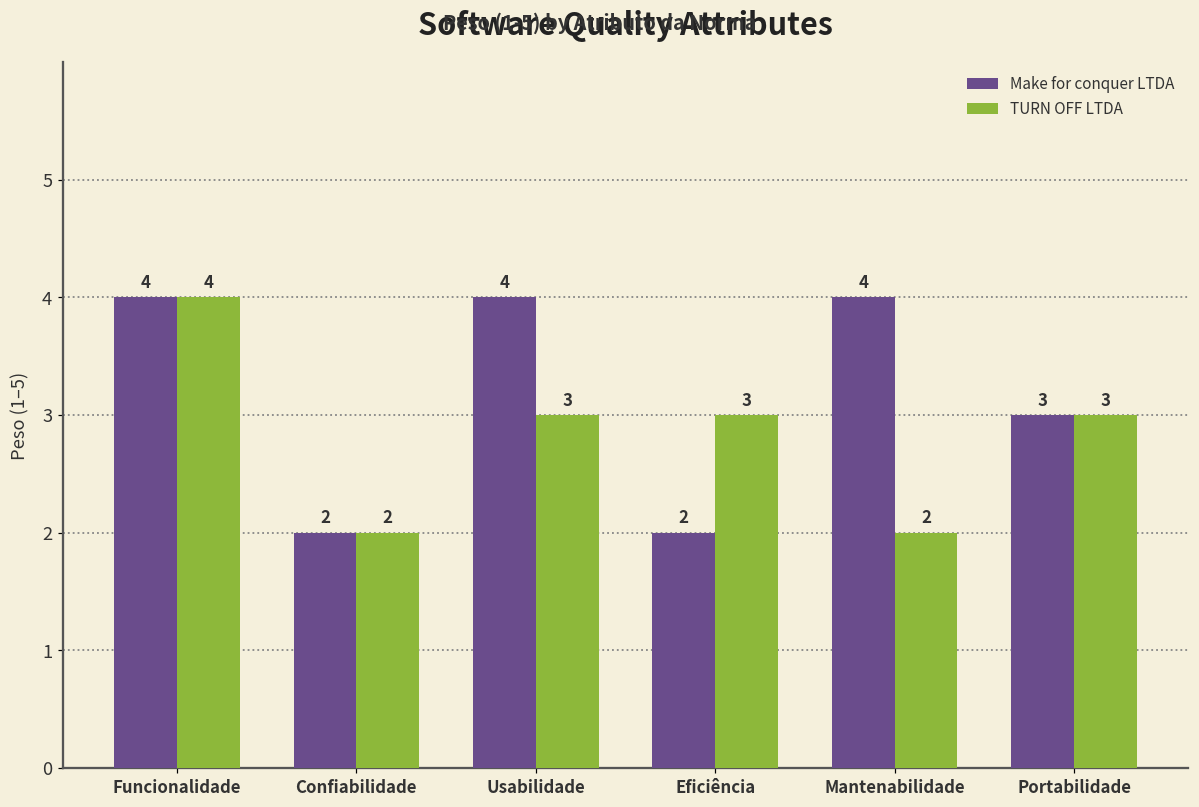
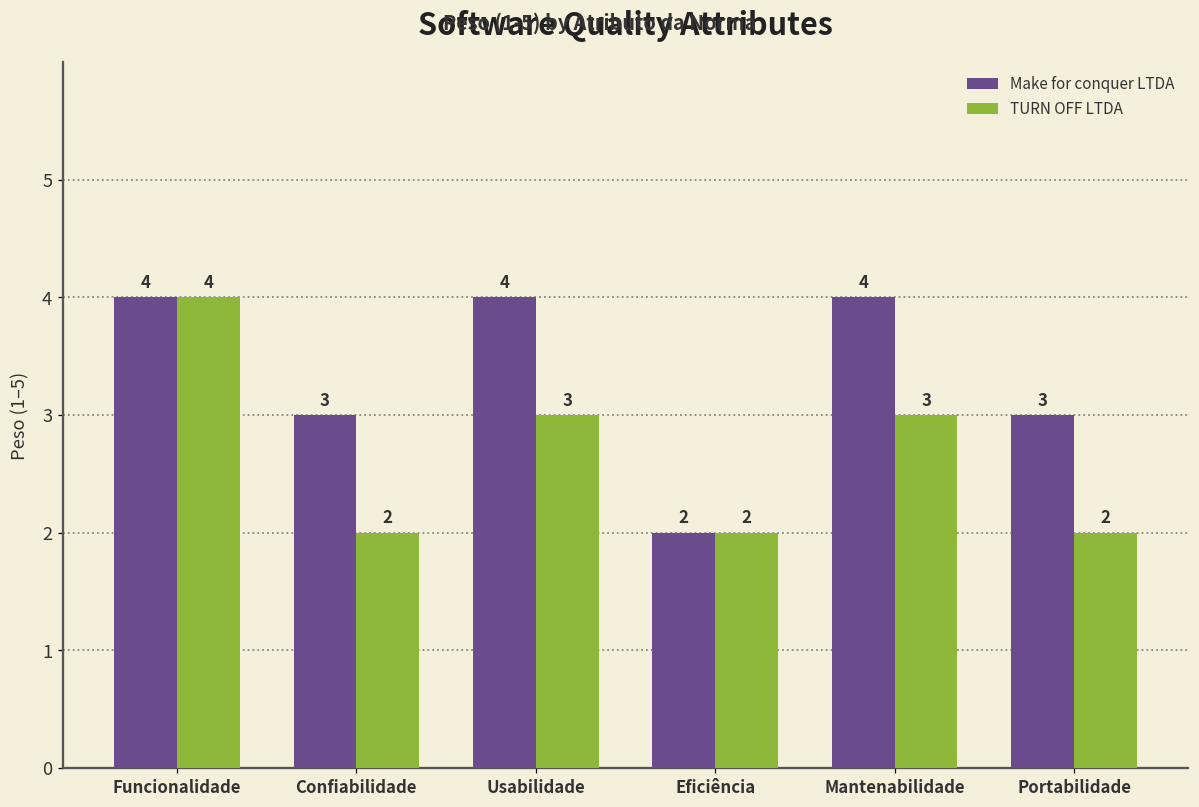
Make for conquer LTDA, Confiabilidade: 2 -> 3
TURN OFF LTDA, Eficiência: 3 -> 2
TURN OFF LTDA, Mantenabilidade: 2 -> 3
TURN OFF LTDA, Portabilidade: 3 -> 2
